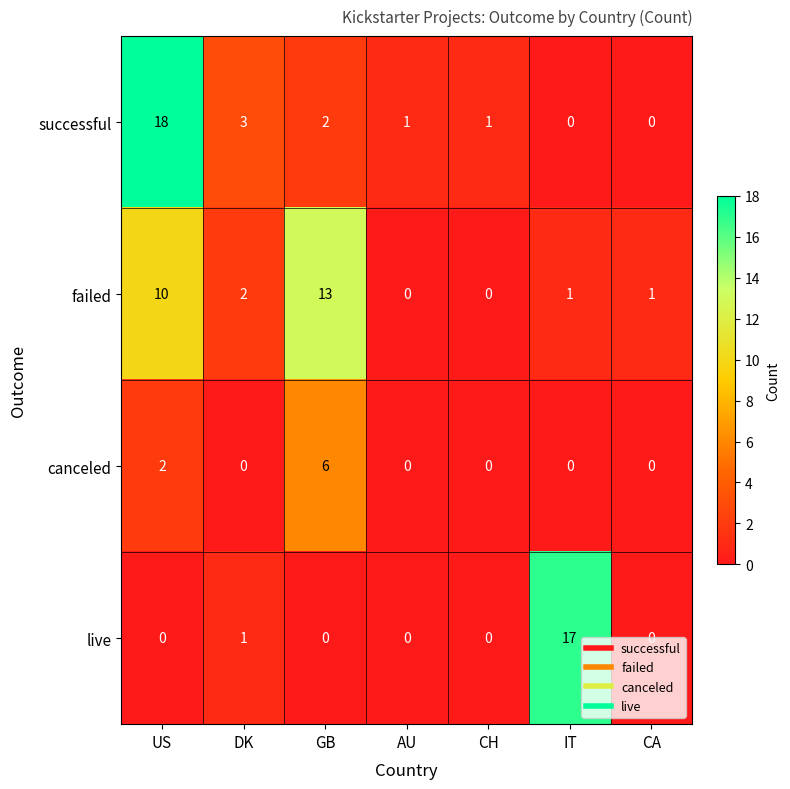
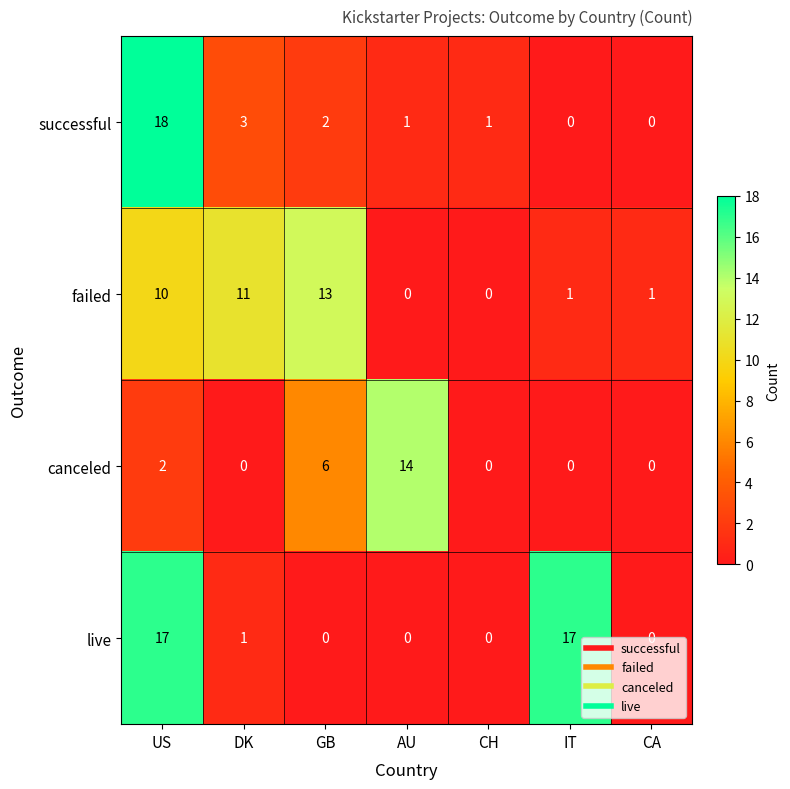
failed, DK: 2 -> 11
canceled, AU: 0 -> 14
live, US: 0 -> 17
